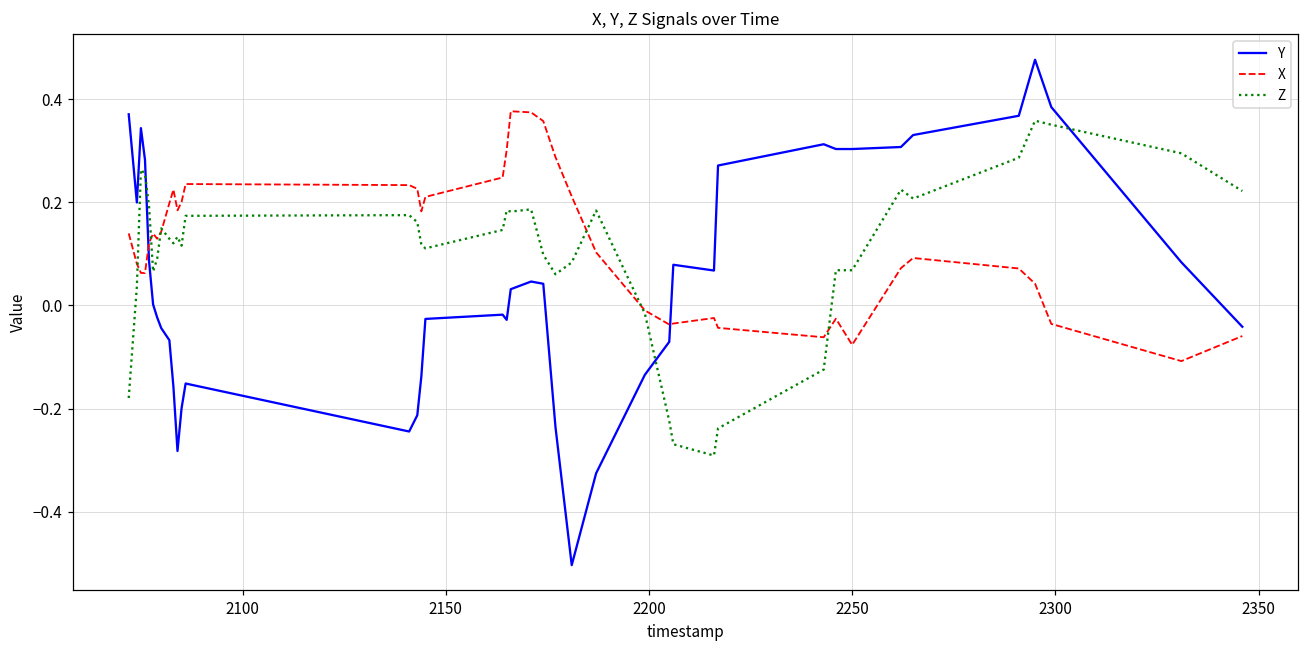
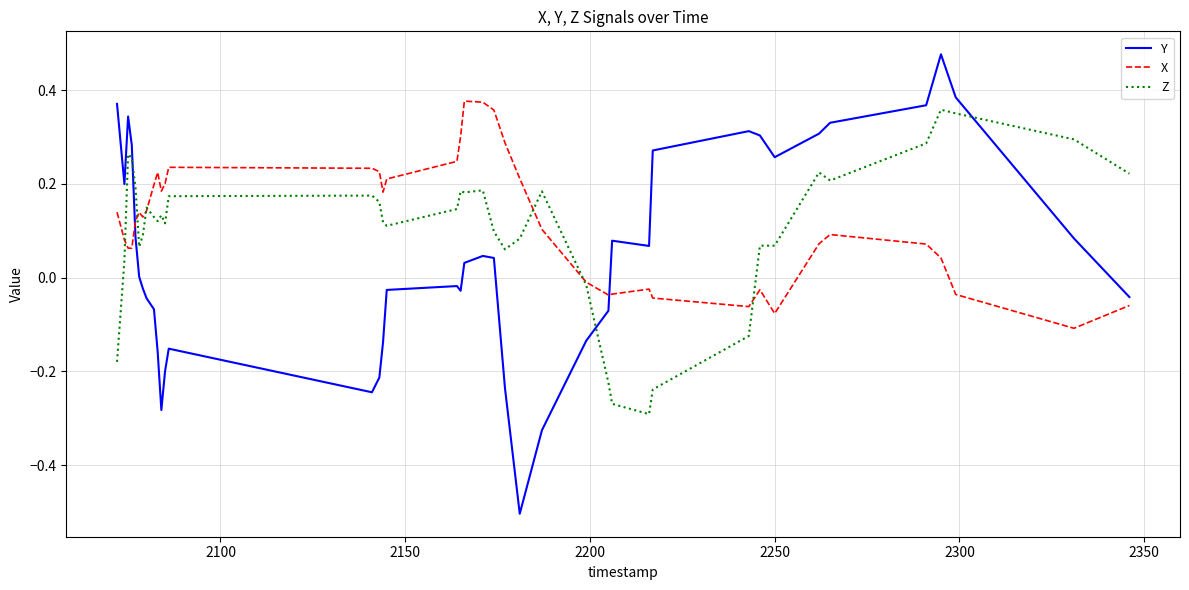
Y, 2250: 0.30 -> 0.26
